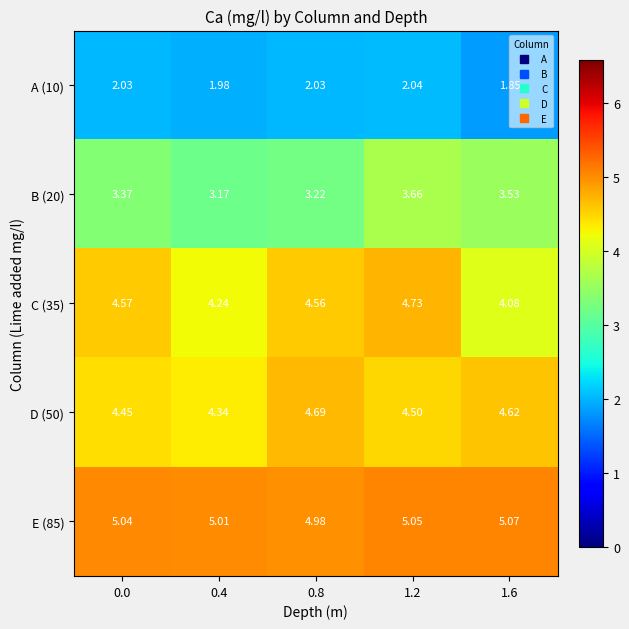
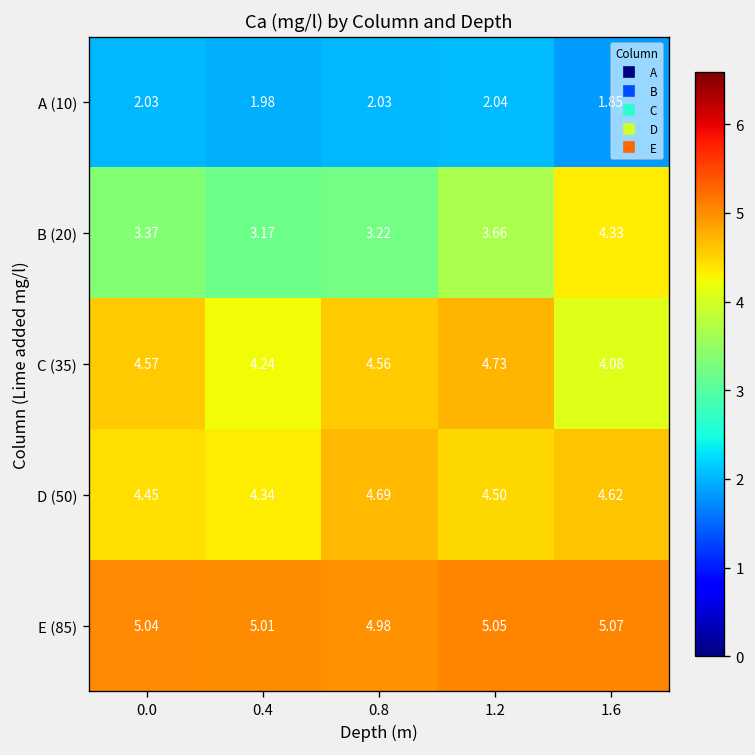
B (20), 1.6: 3.53 -> 4.33
